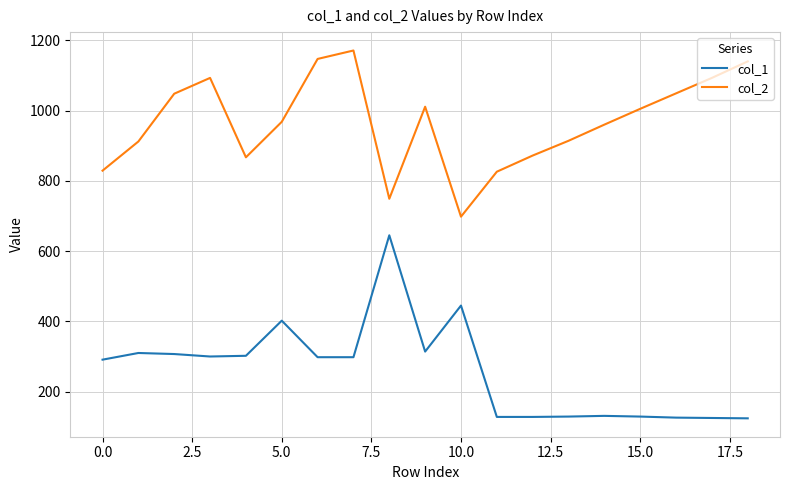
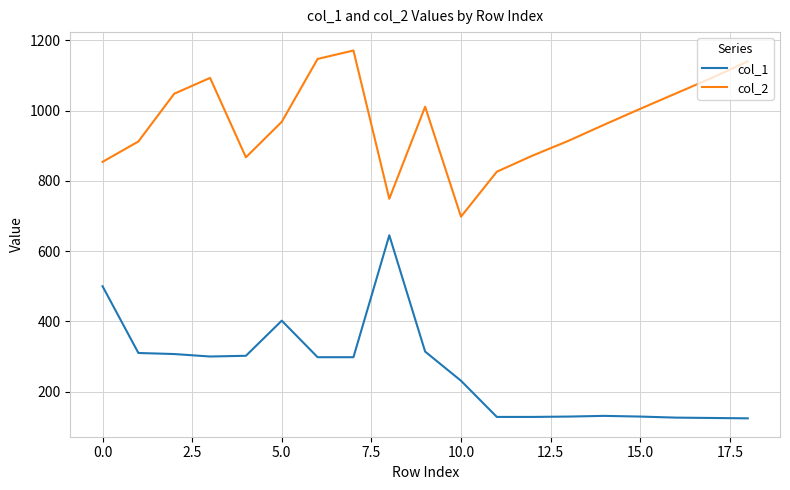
col_1, 0.0: 290 -> 500
col_2, 0.0: 830 -> 850
col_1, 10.0: 450 -> 230
